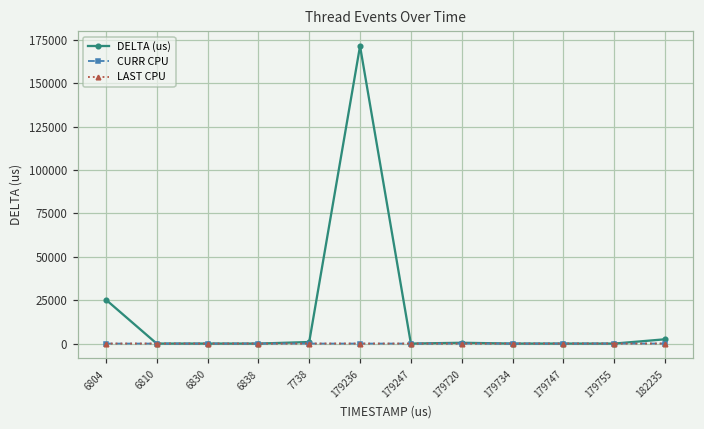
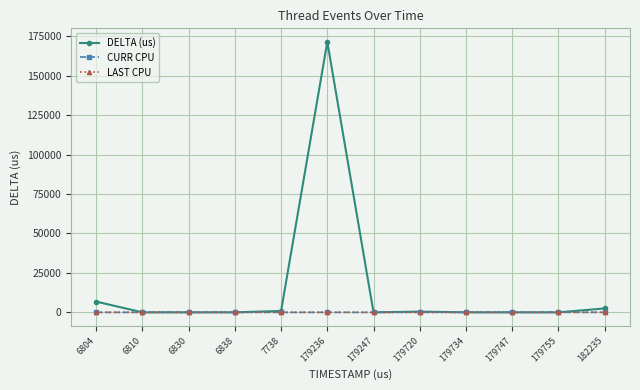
DELTA (us), 6804: 25000 -> 7000
